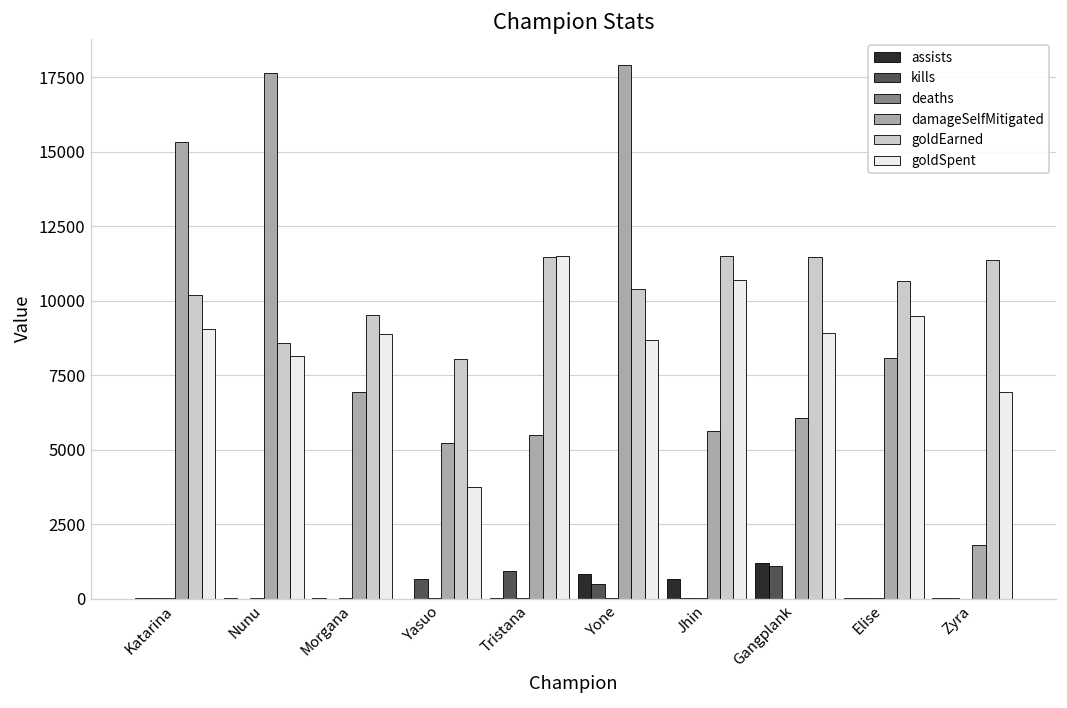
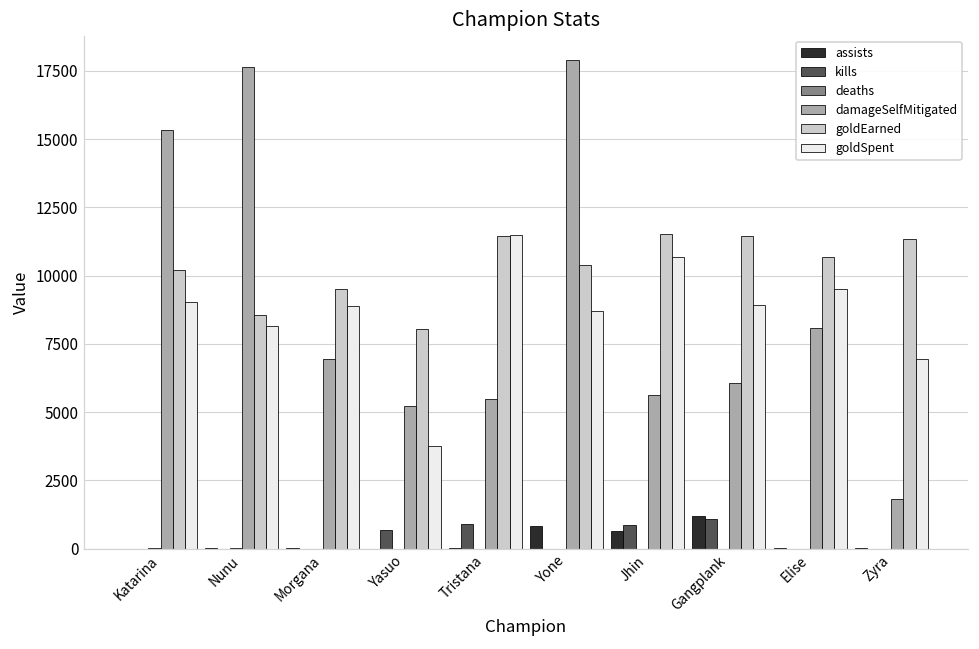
kills, Yone: 500 -> 0
kills, Jhin: 0 -> 900
